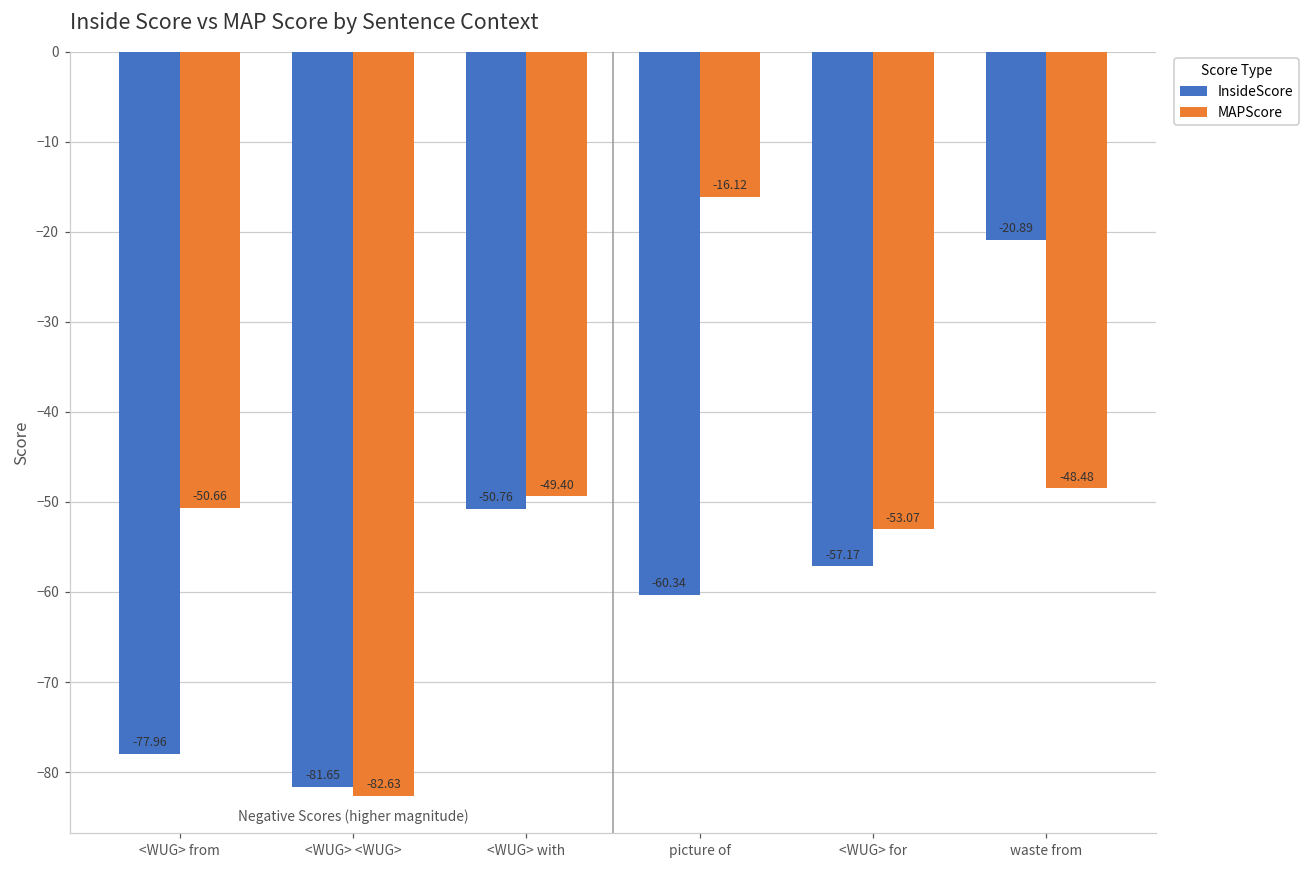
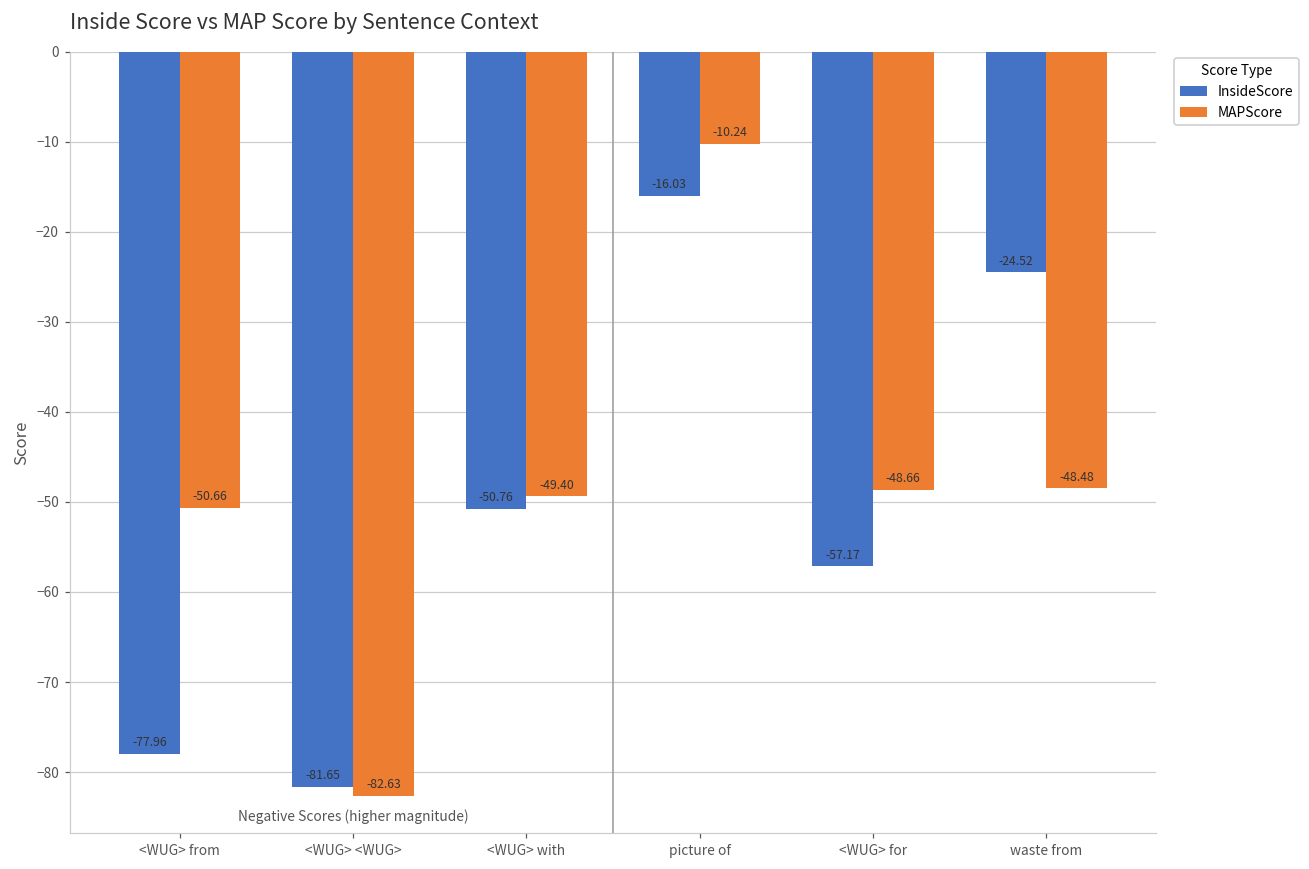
InsideScore, picture of: -60.34 -> -16.03
MAPScore, picture of: -16.12 -> -10.24
MAPScore, <WUG> for: -53.07 -> -48.66
InsideScore, waste from: -20.89 -> -24.52
